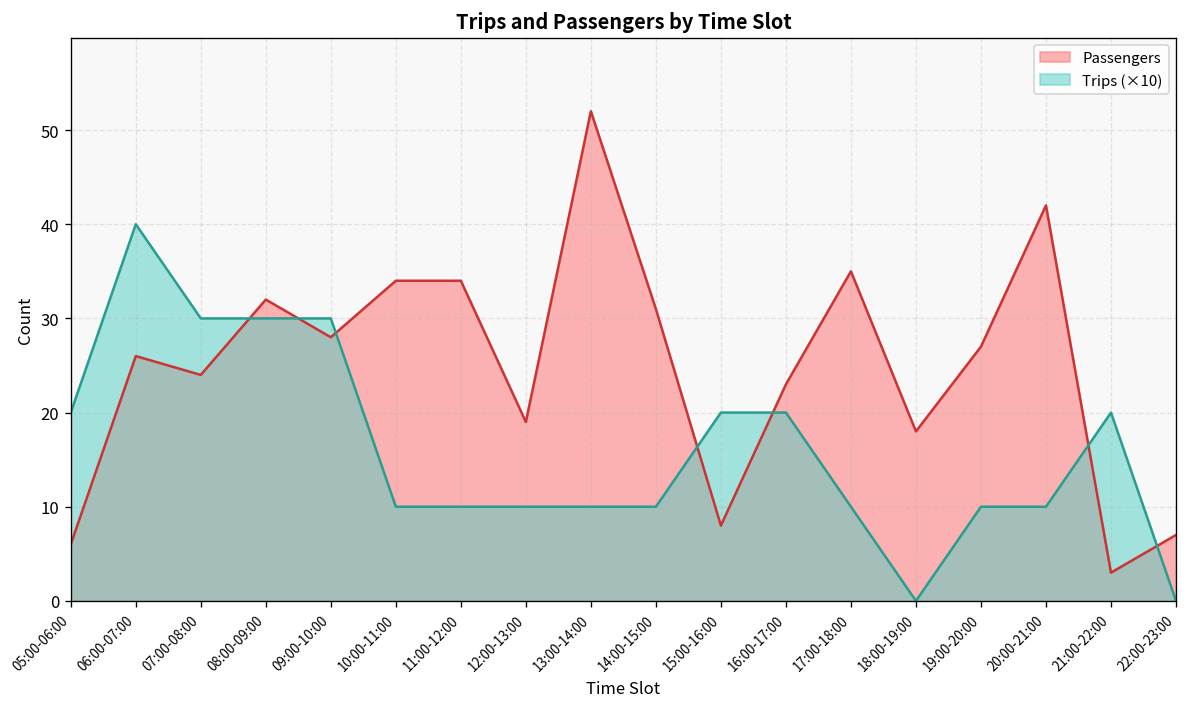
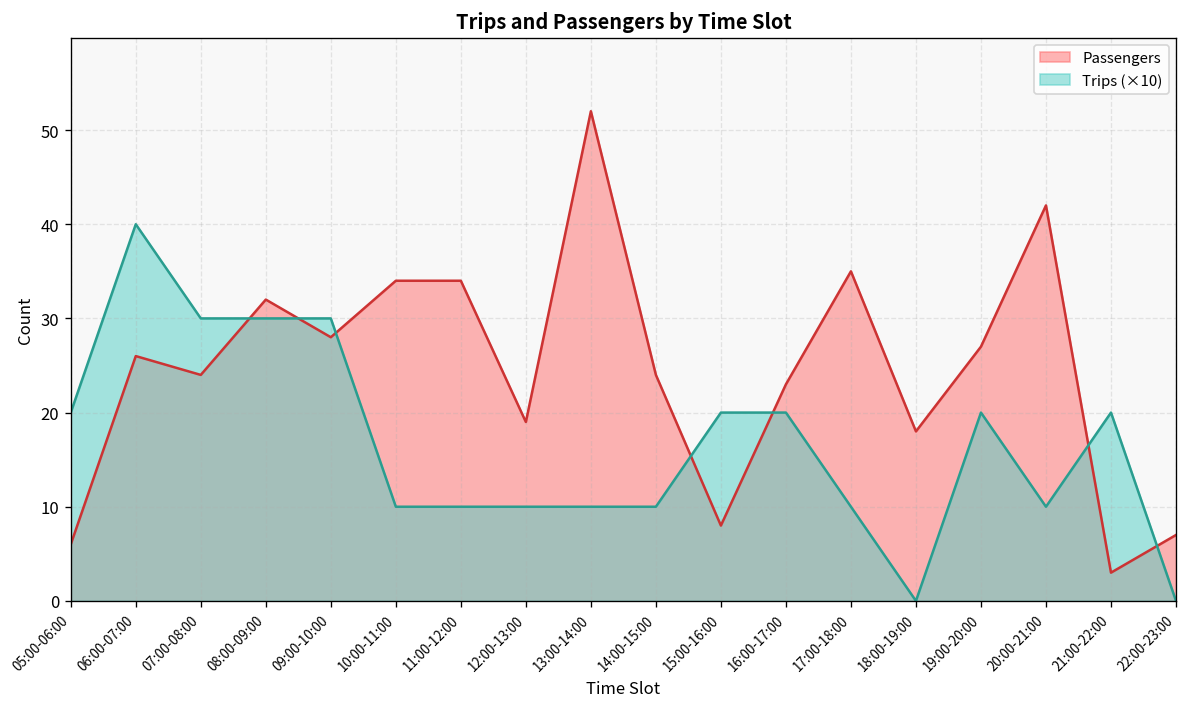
Passengers, 14:00-15:00: 31 -> 24
Trips (×10), 19:00-20:00: 10 -> 20
